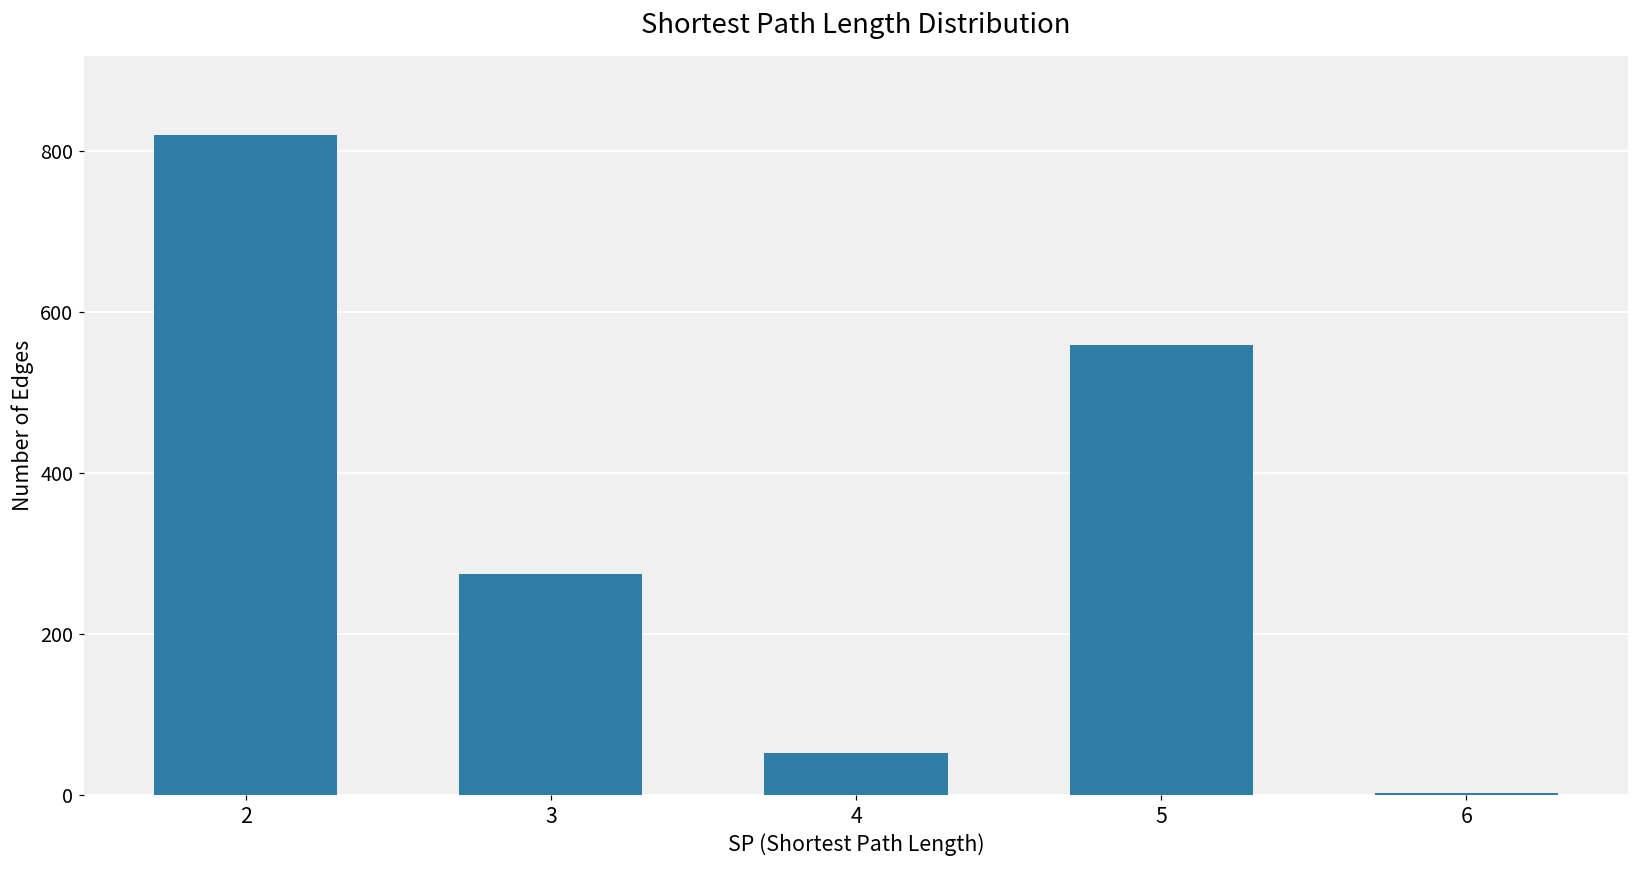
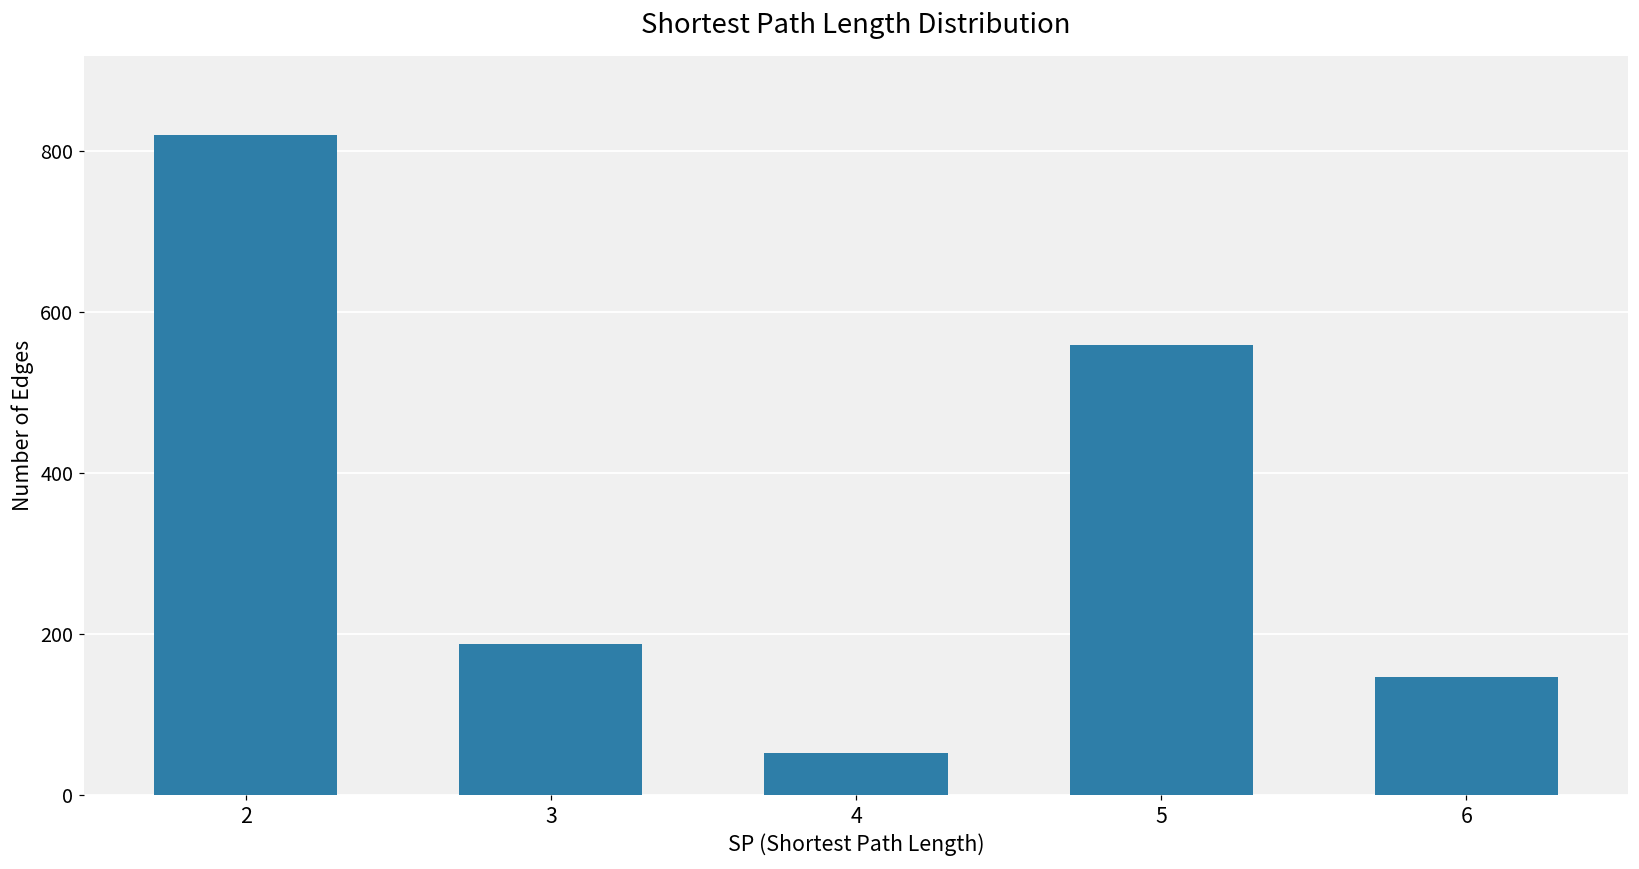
3: 280 -> 190
6: 0 -> 150
